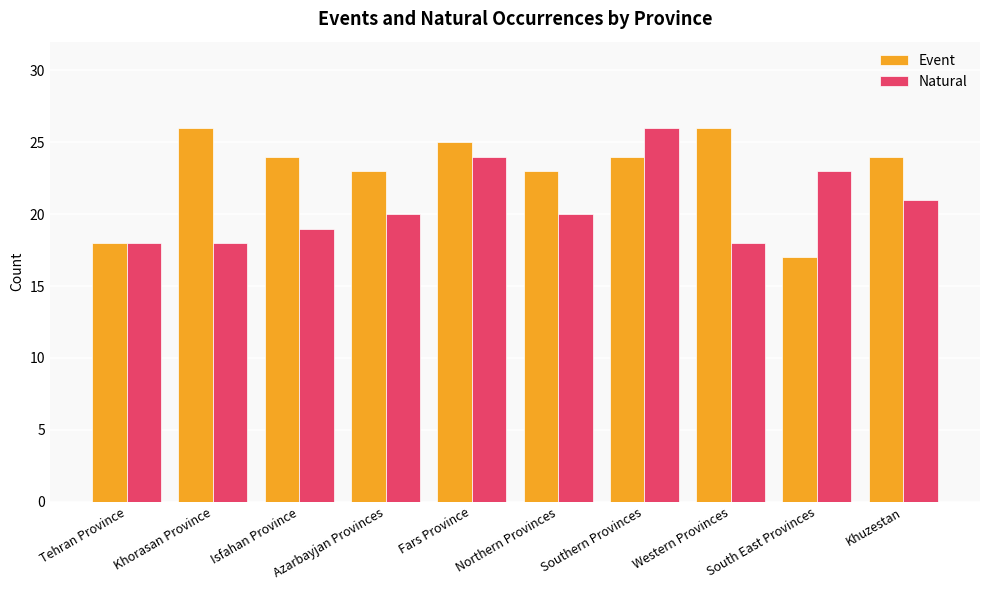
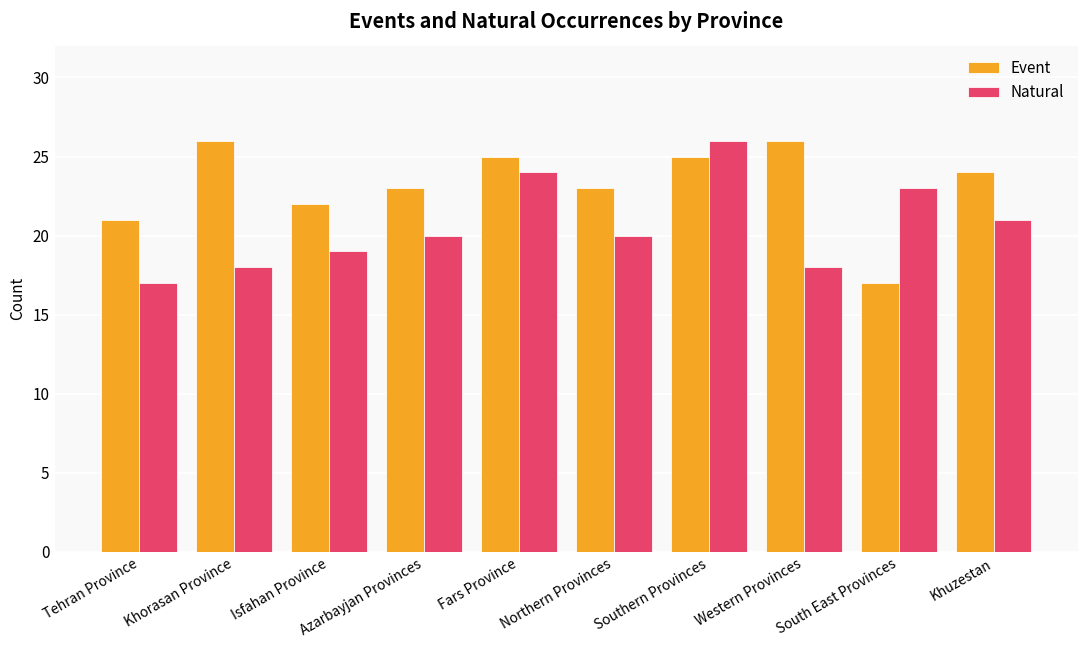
Event, Tehran Province: 18 -> 21
Natural, Tehran Province: 18 -> 17
Event, Isfahan Province: 24 -> 22
Event, Southern Provinces: 24 -> 25
